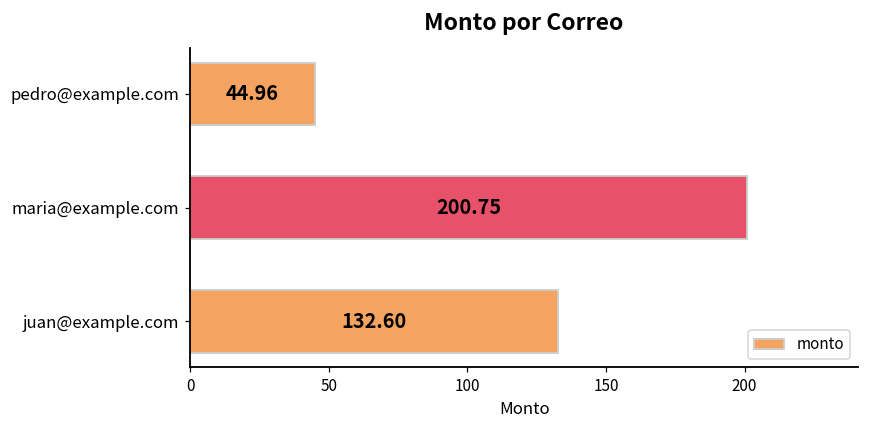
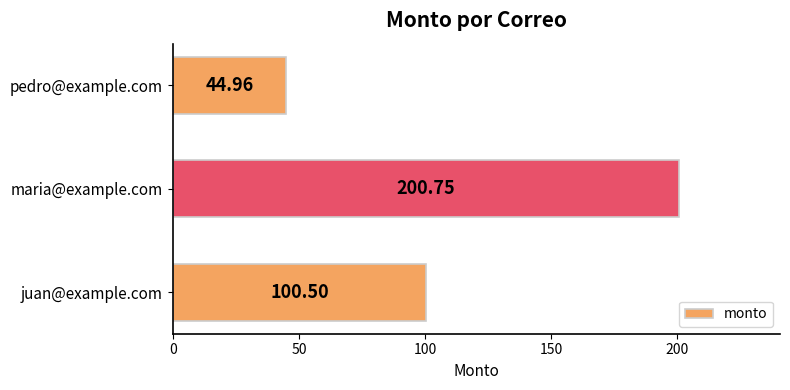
juan@example.com: 132.60 -> 100.50
